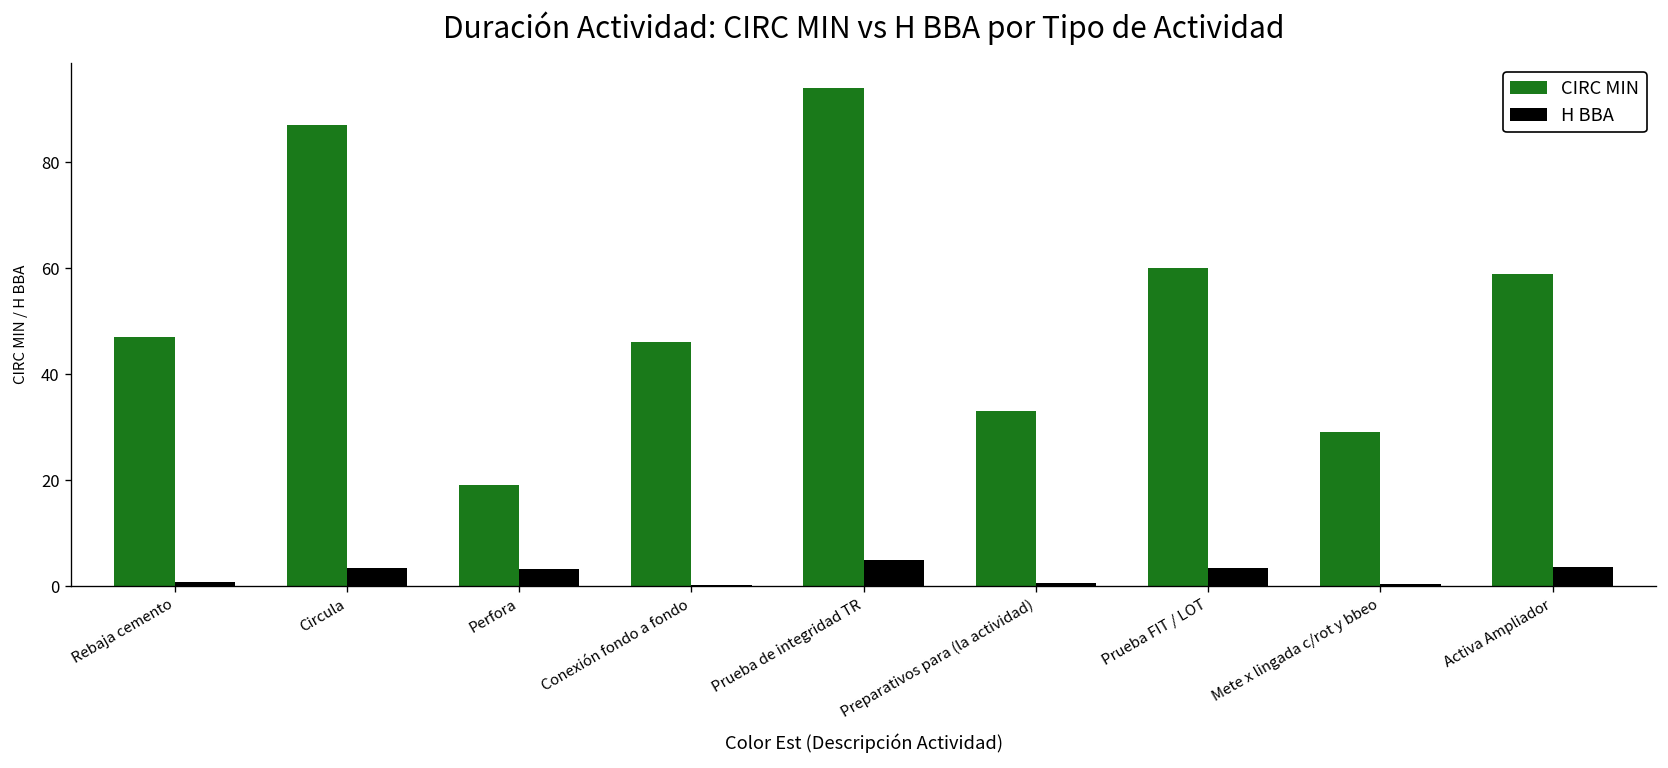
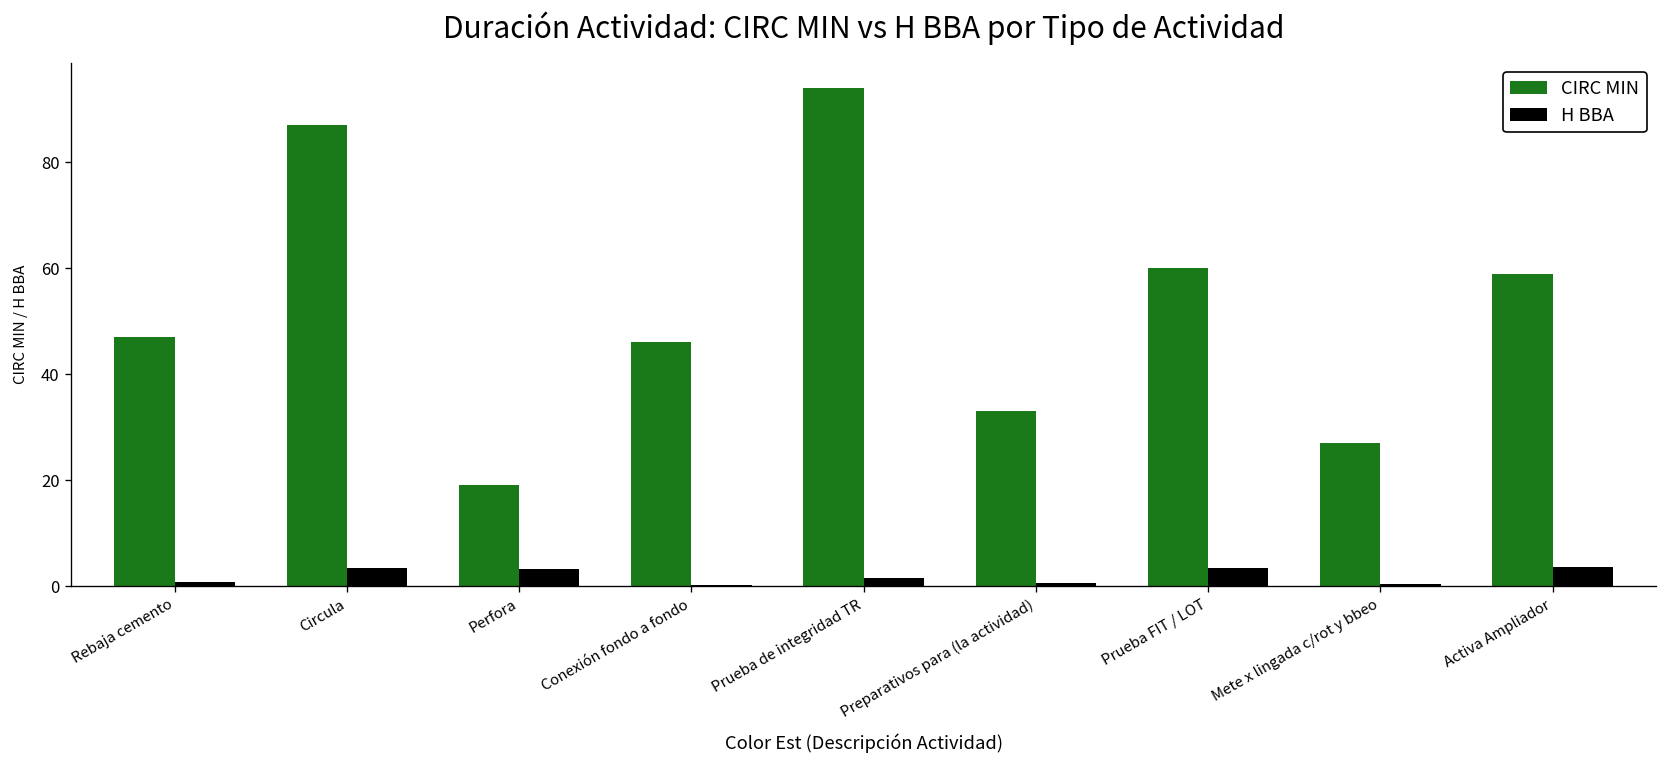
H BBA, Prueba de integridad TR: 5 -> 2
CIRC MIN, Mete x lingada c/rot y bbeo: 29 -> 27
